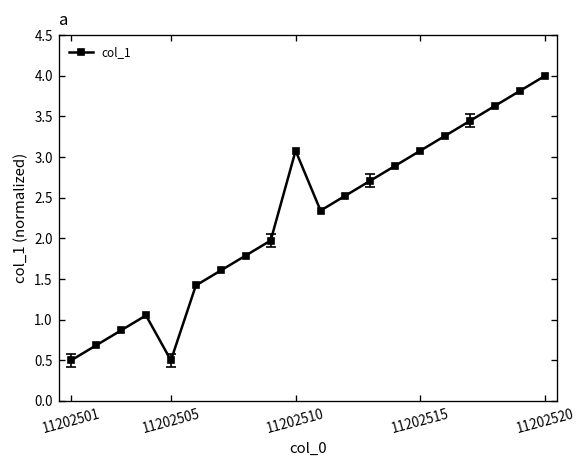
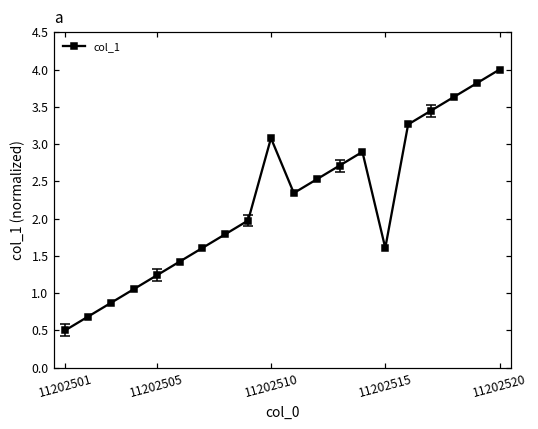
col_1, 11202505: 0.5 -> 1.2
col_1, 11202515: 3.1 -> 1.6
